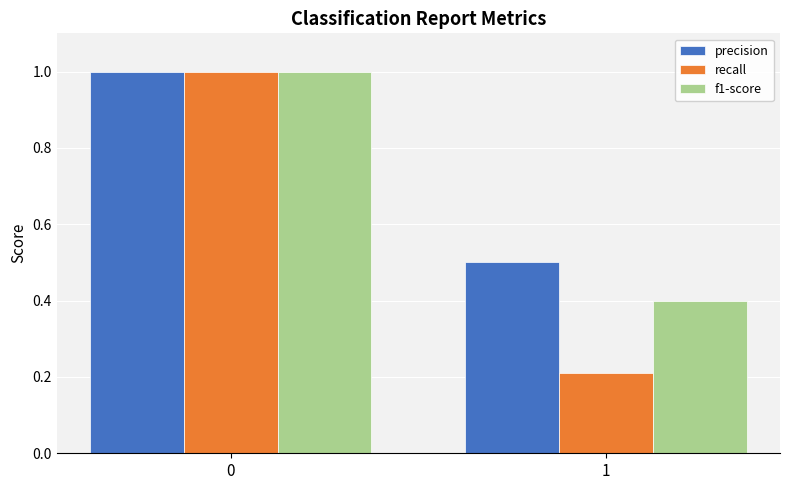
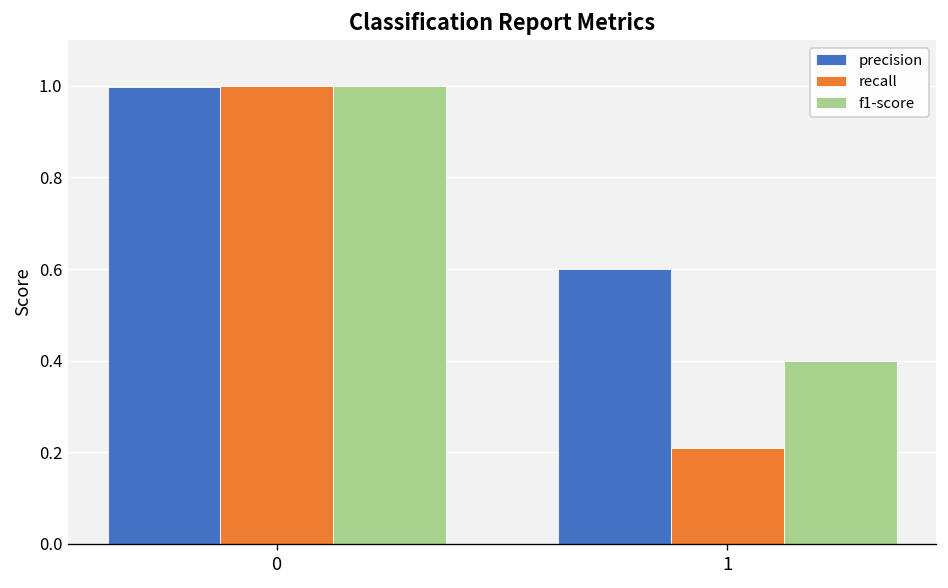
precision, 1: 0.5 -> 0.6
